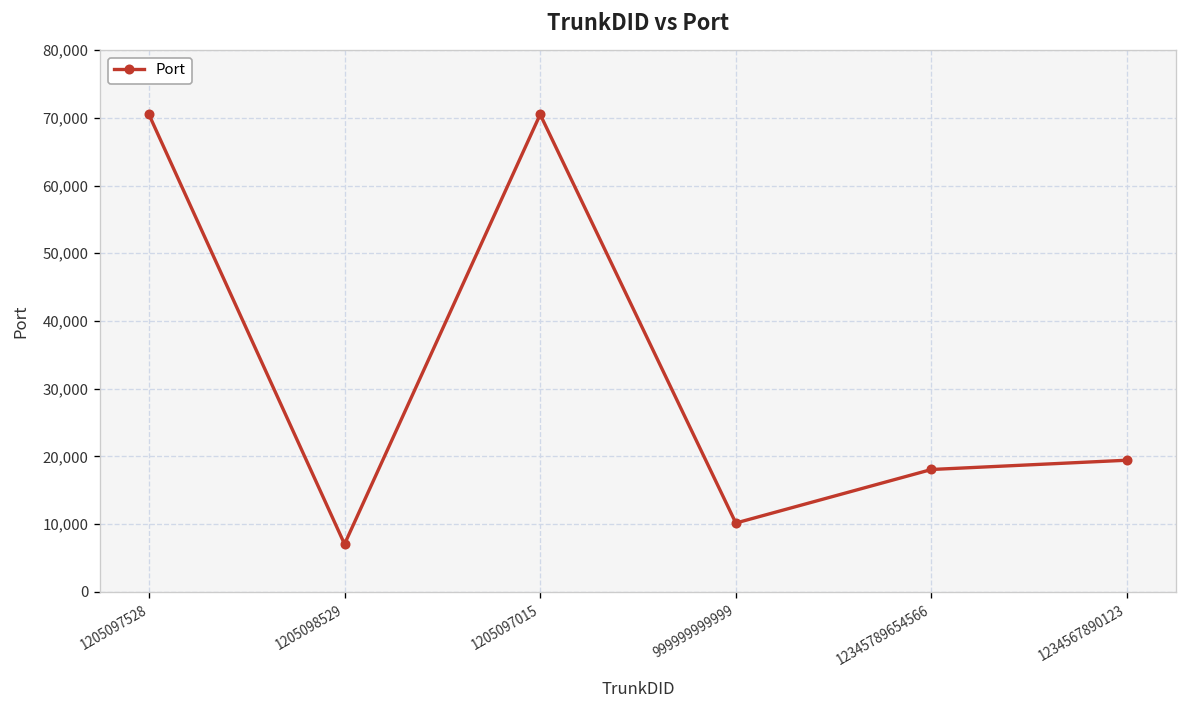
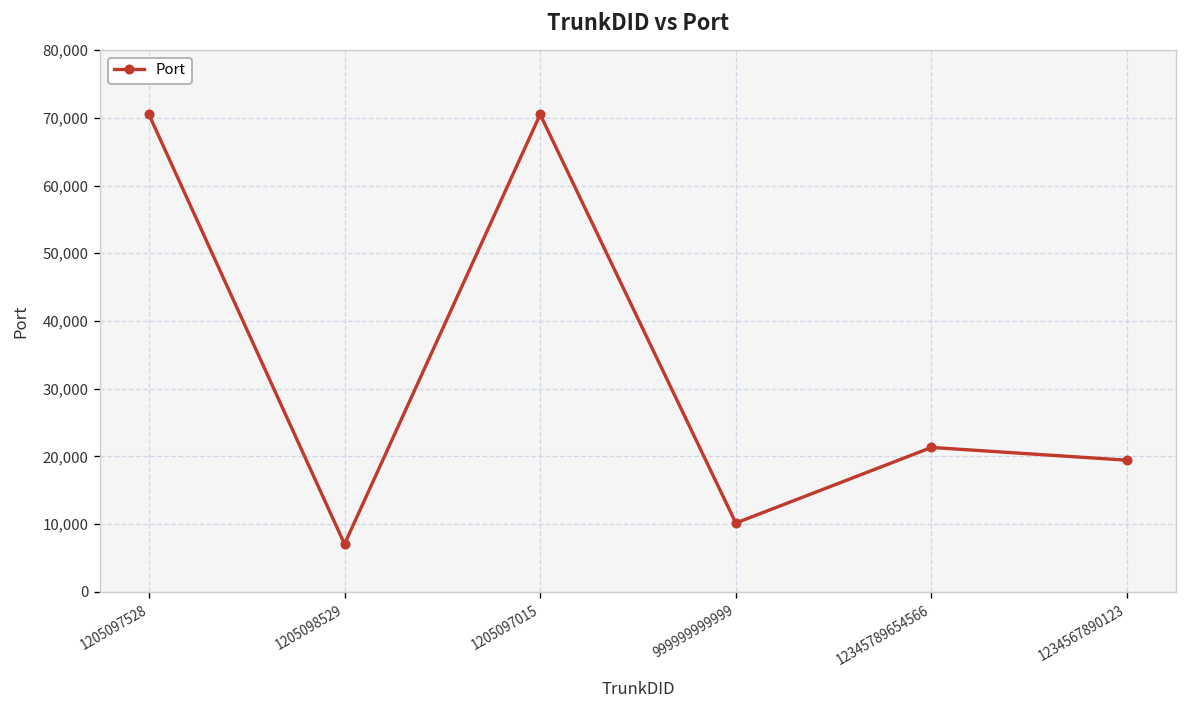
12345789654566: 18,000 -> 21,000
